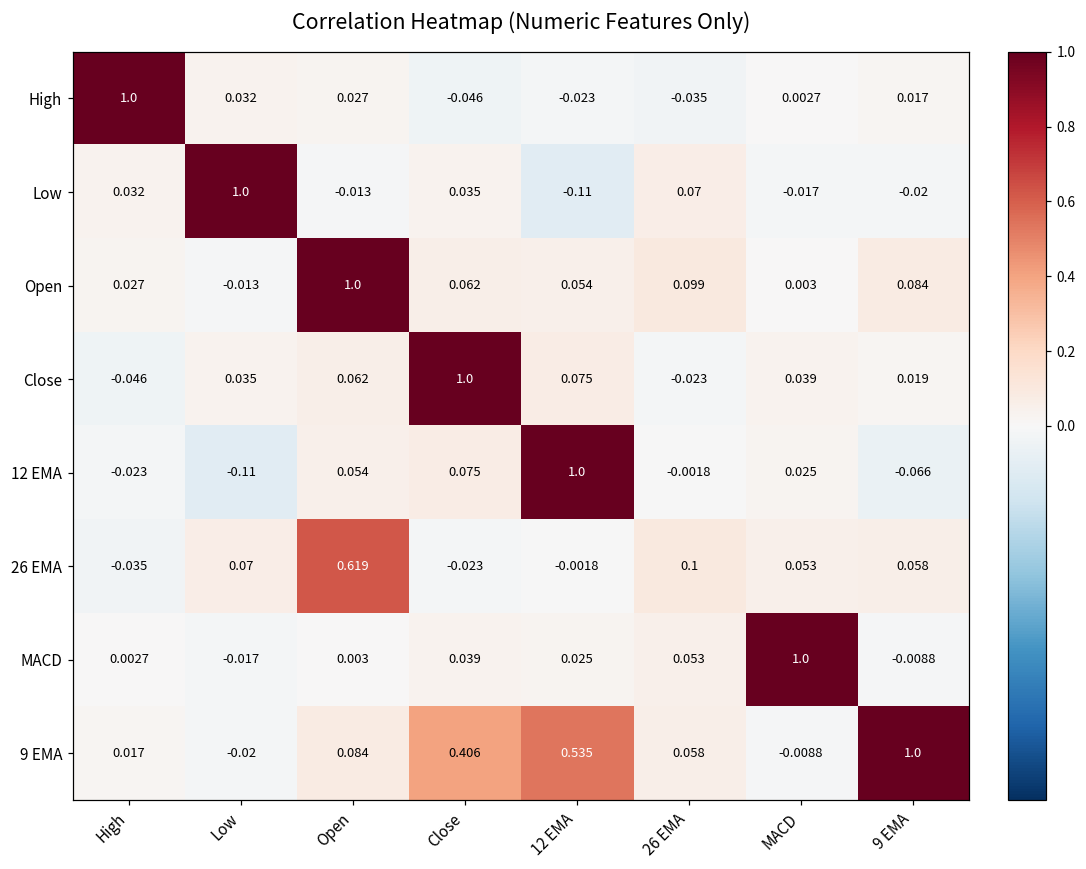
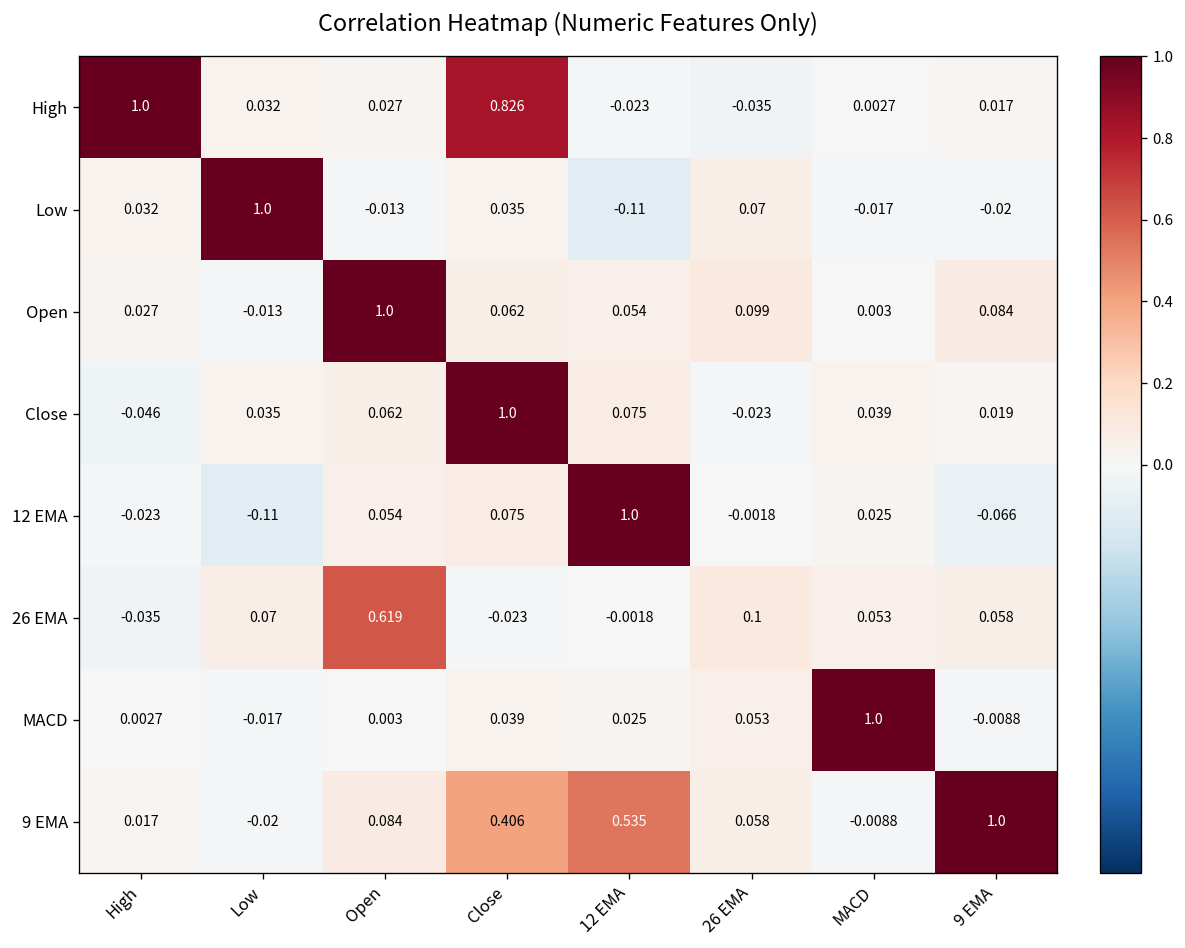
High, Close: -0.046 -> 0.826
